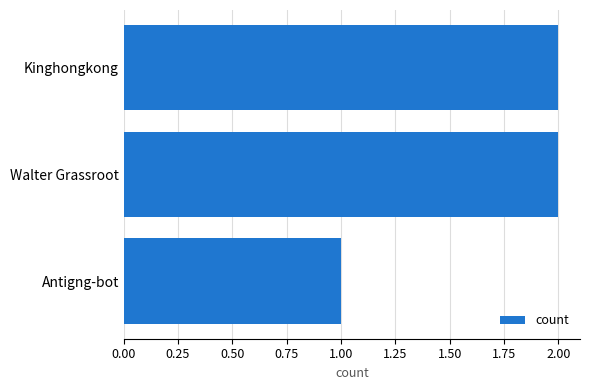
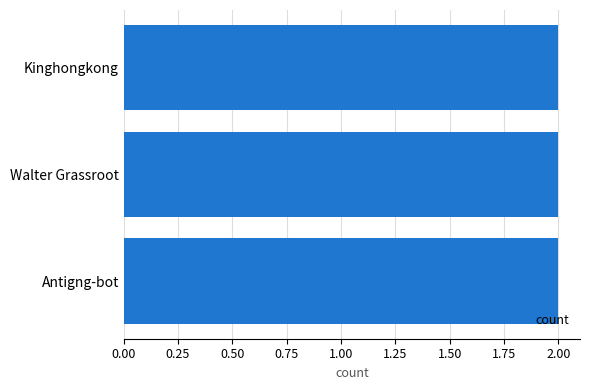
Antigng-bot: 1 -> 2
